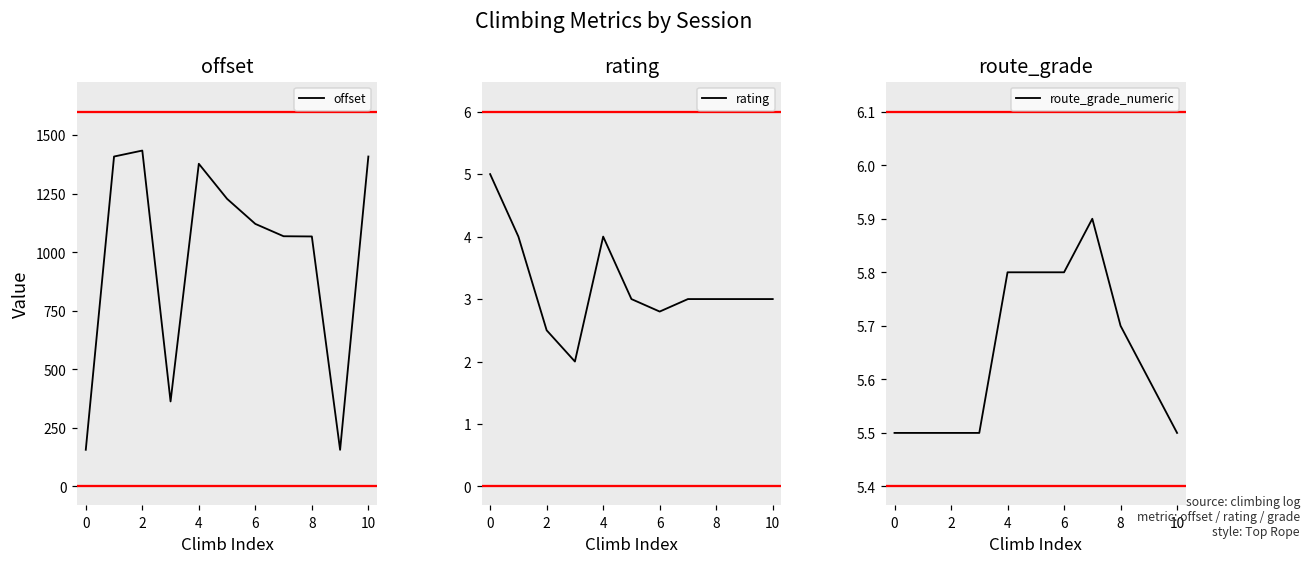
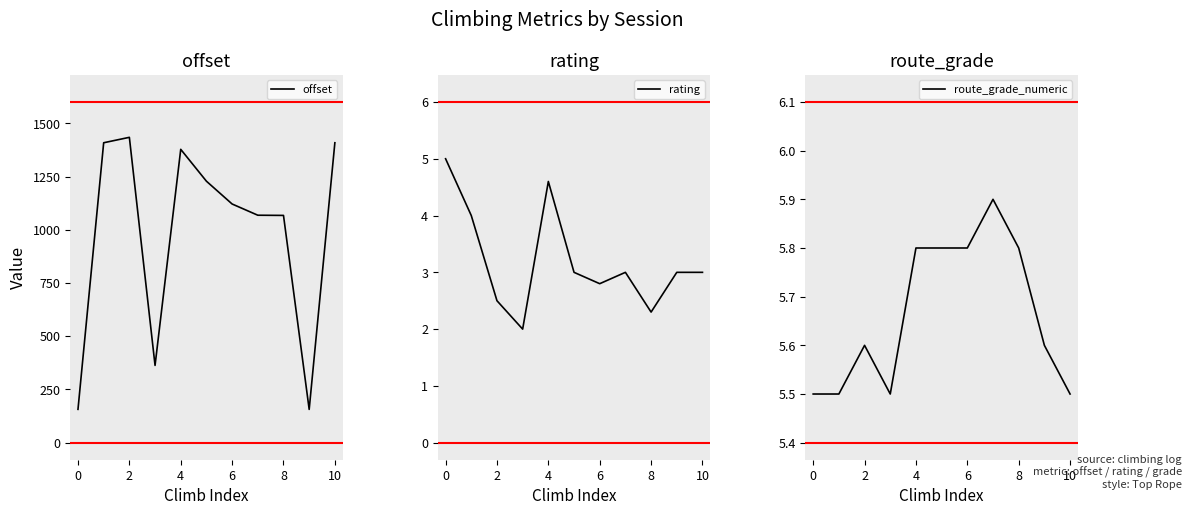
rating, 4: 4.0 -> 4.6
rating, 8: 3.0 -> 2.3
route_grade, 2: 5.5 -> 5.6
route_grade, 8: 5.7 -> 5.8
